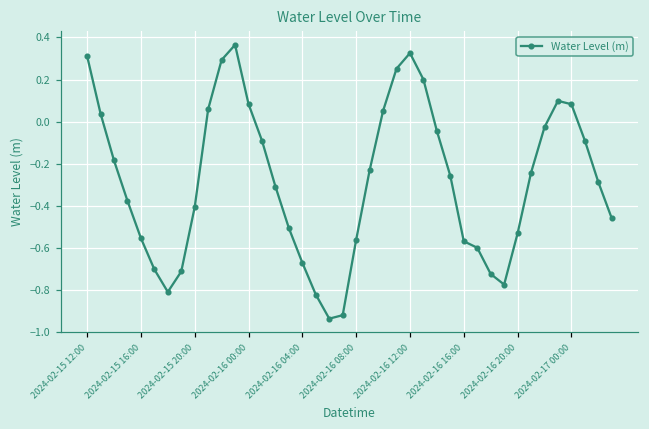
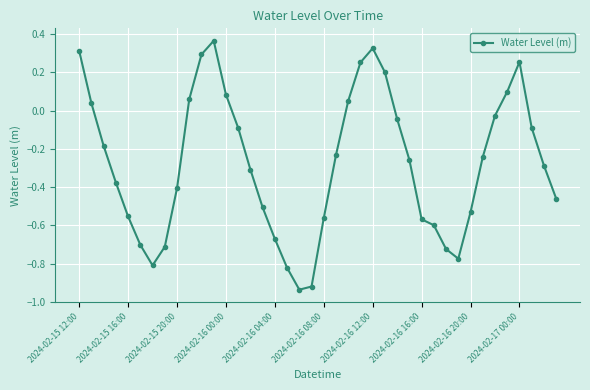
2024-02-17 00:00: 0.08 -> 0.25
